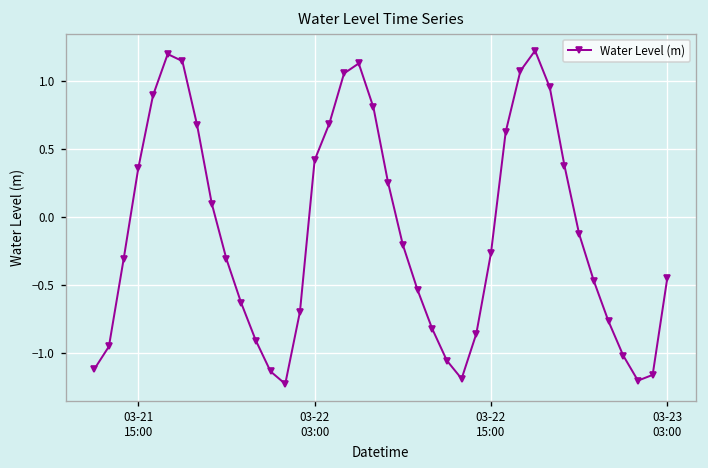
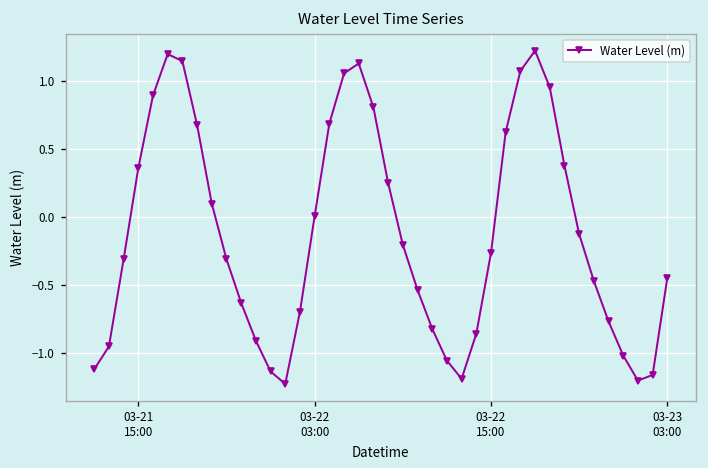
03-22 03:00: 0.42 -> 0.01
